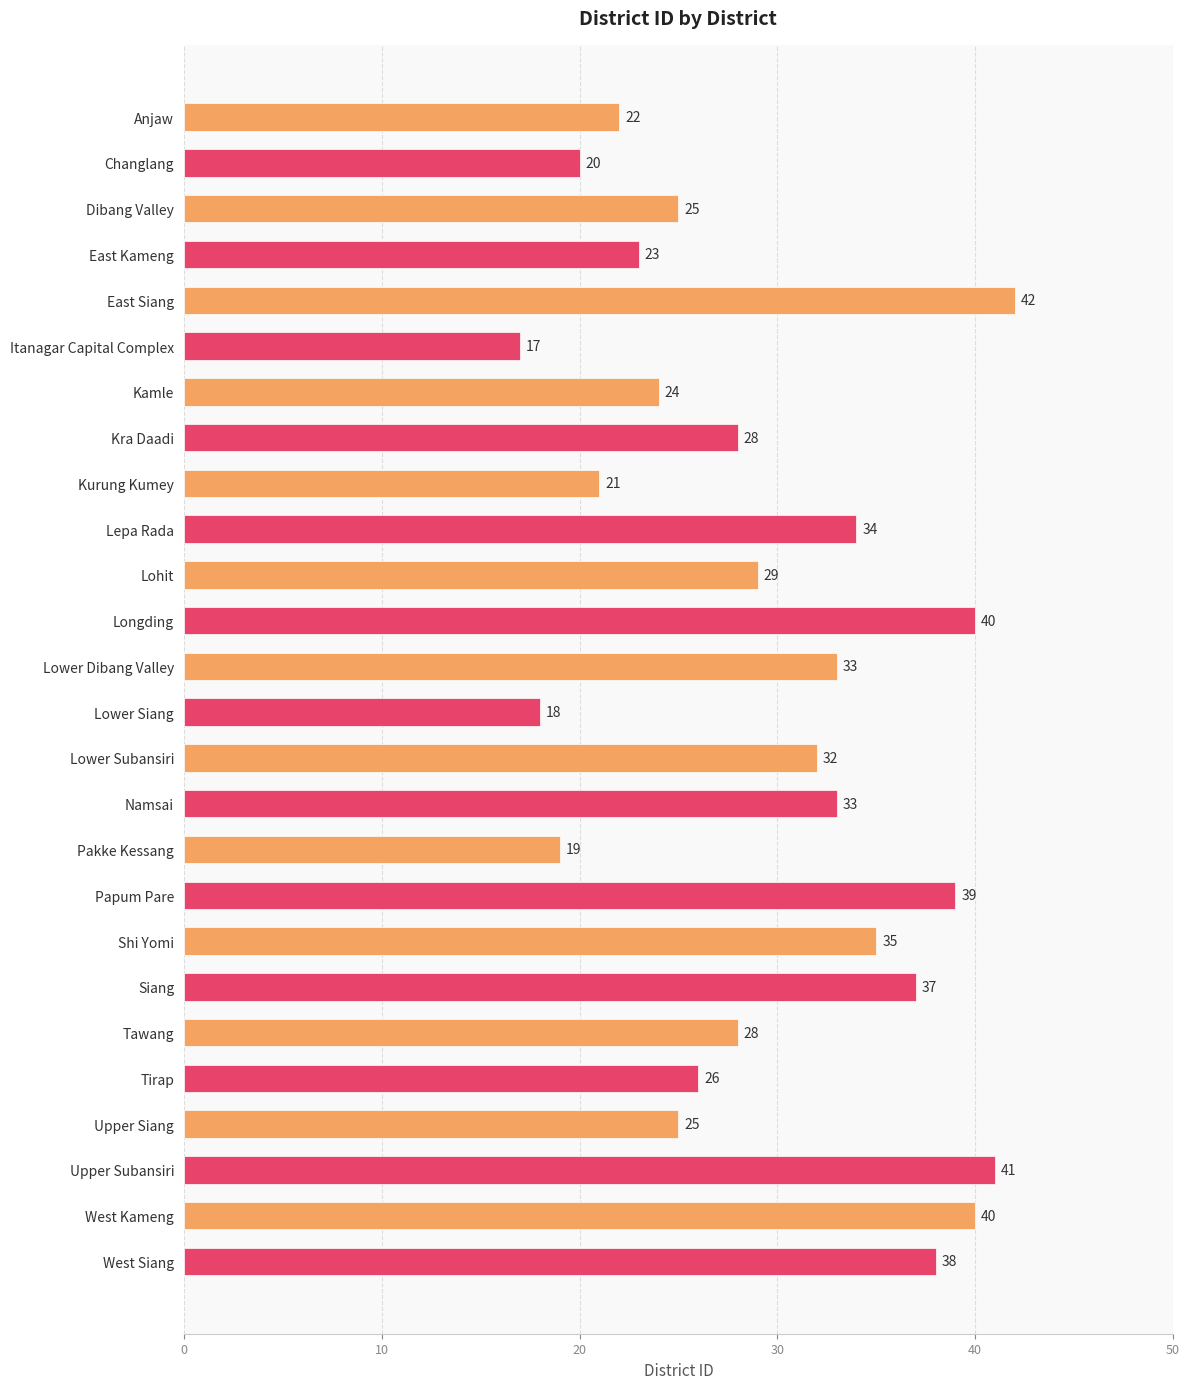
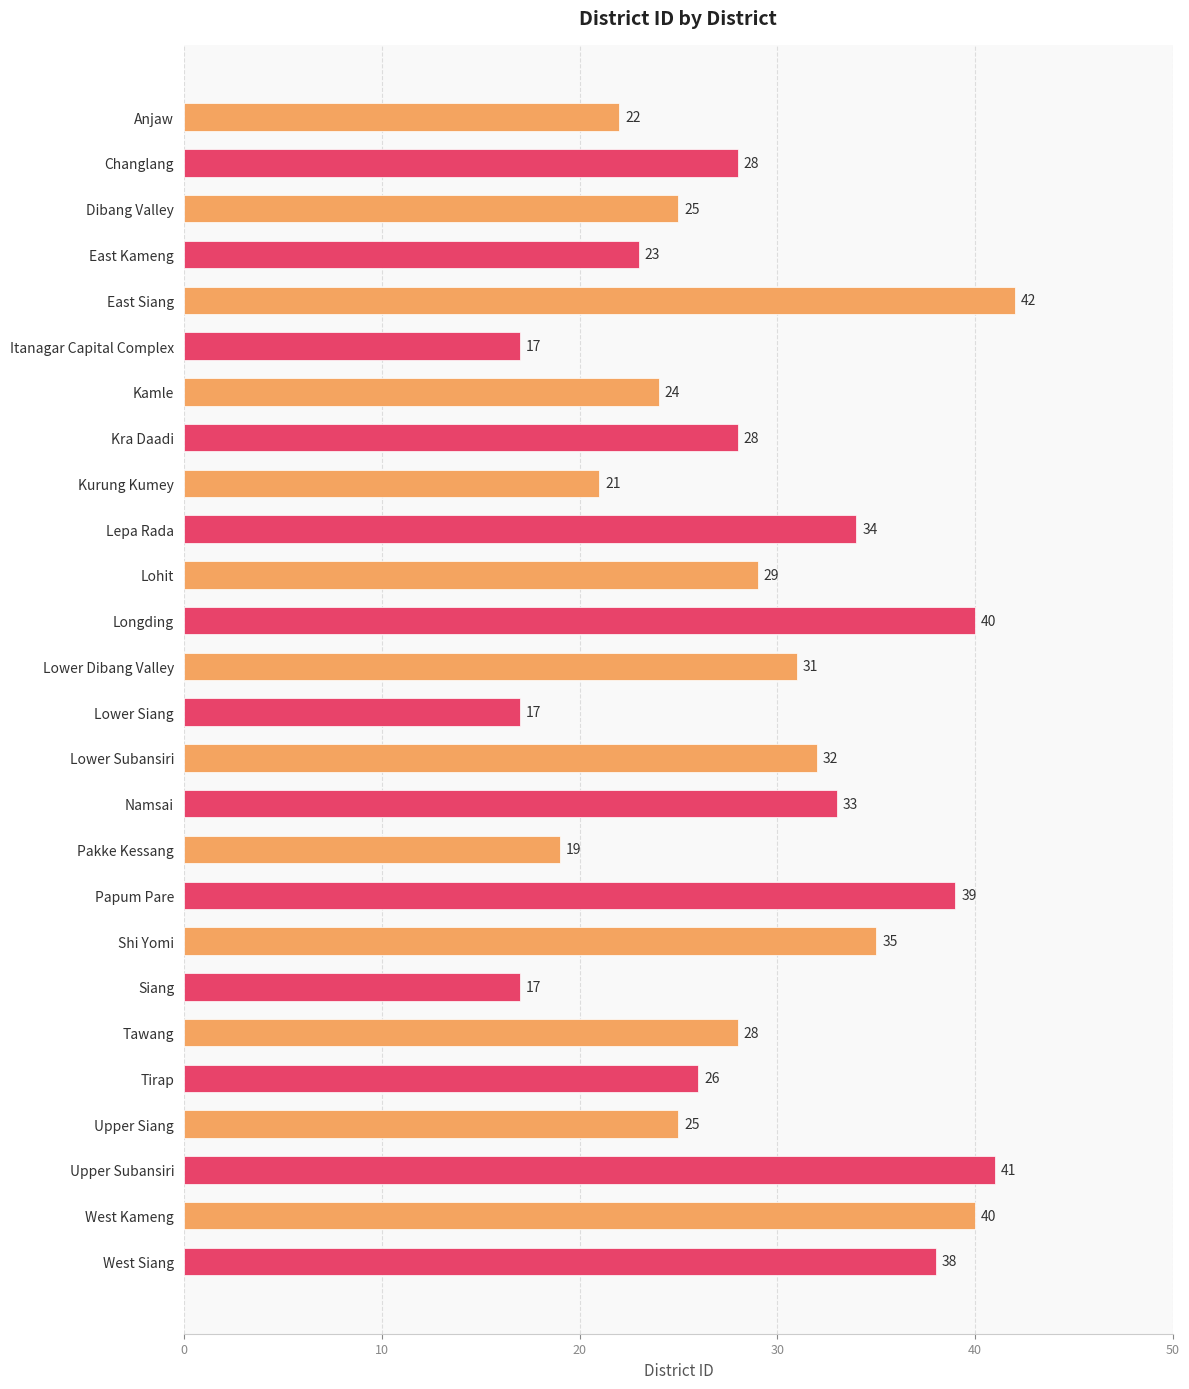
Changlang: 20 -> 28
Lower Dibang Valley: 33 -> 31
Lower Siang: 18 -> 17
Siang: 37 -> 17
